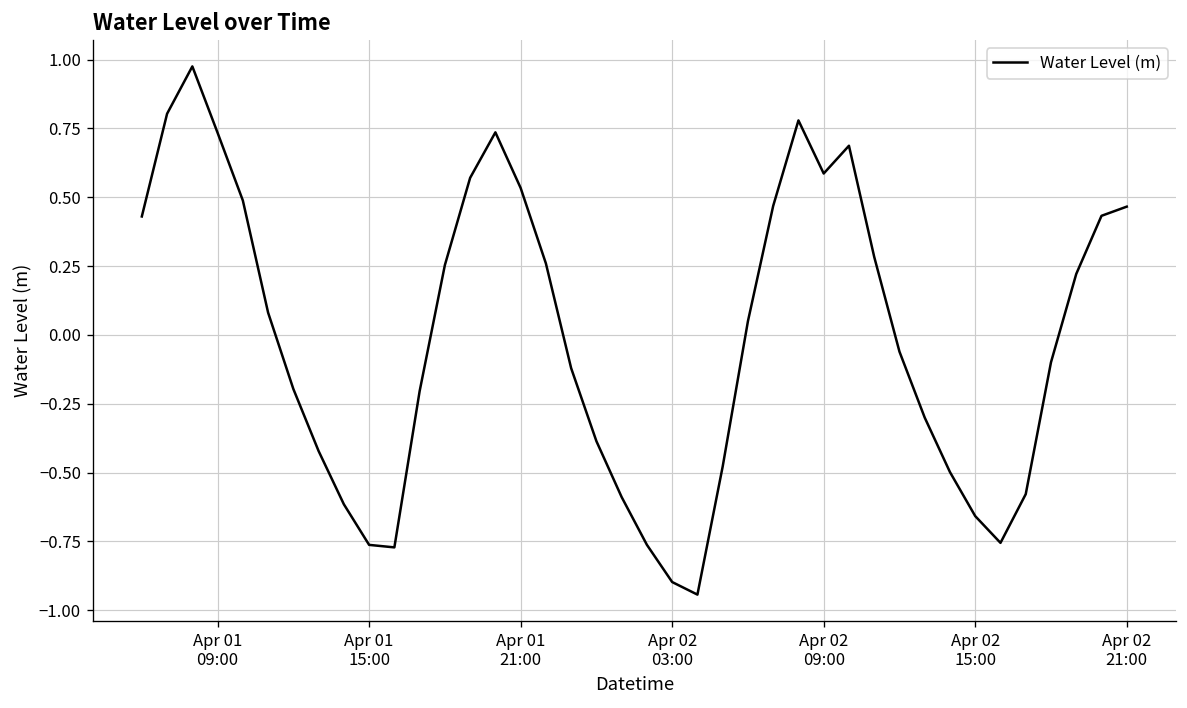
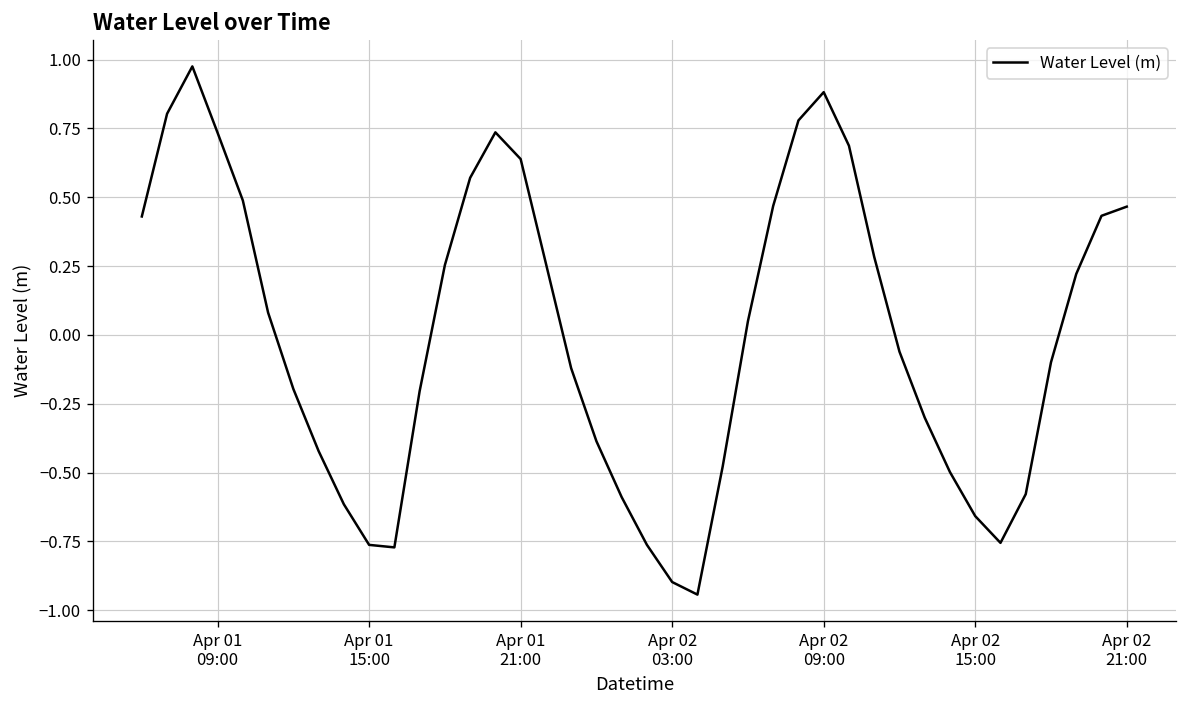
Apr 01 21:00: 0.53 -> 0.64
Apr 02 09:00: 0.59 -> 0.88
